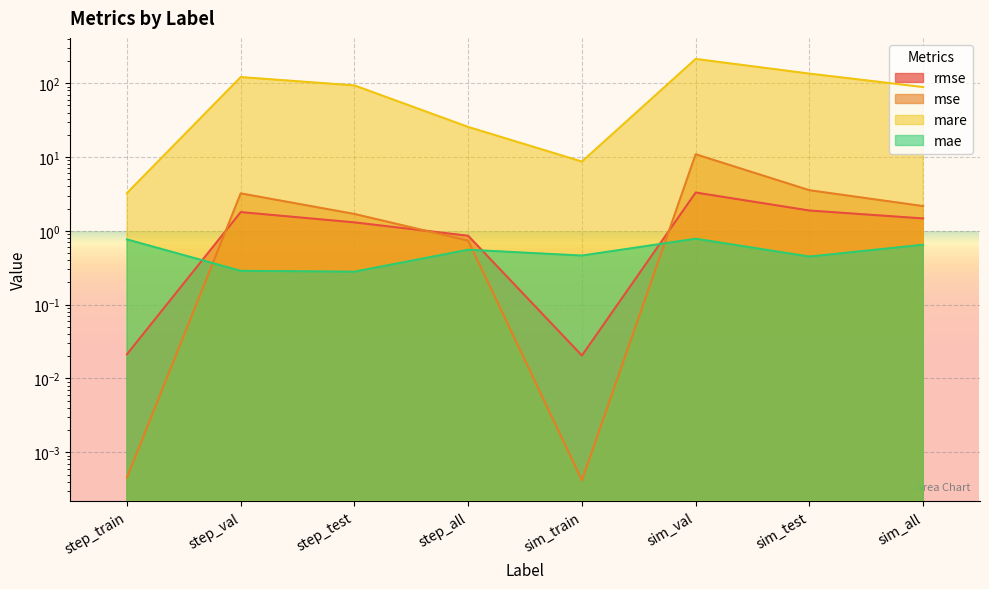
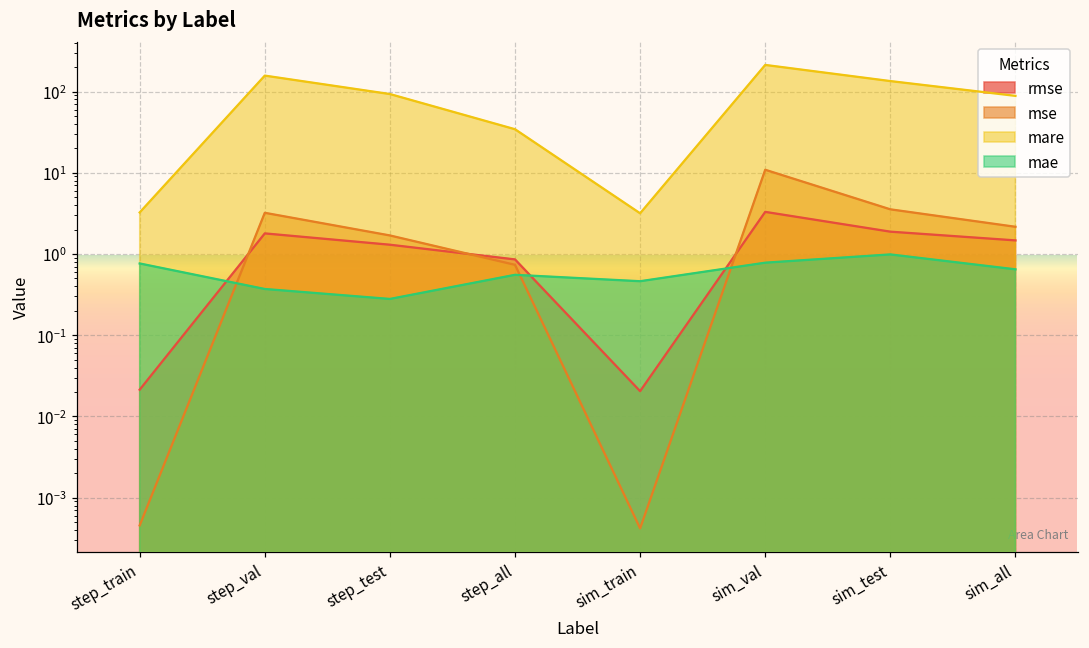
mare, step_val: 120 -> 160
mae, step_val: 0.29 -> 0.4
mare, step_all: 26 -> 30
mare, sim_train: 9 -> 3.2
mae, sim_test: 0.4 -> 1.0
